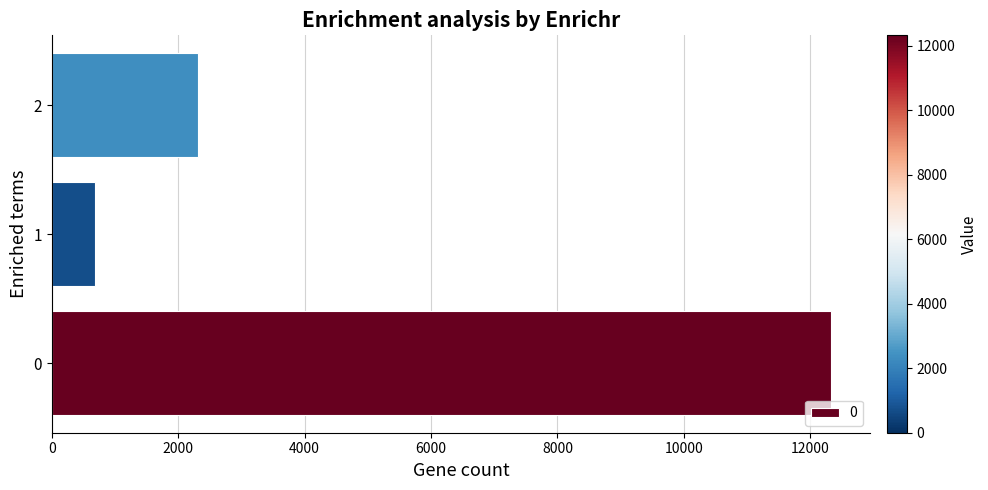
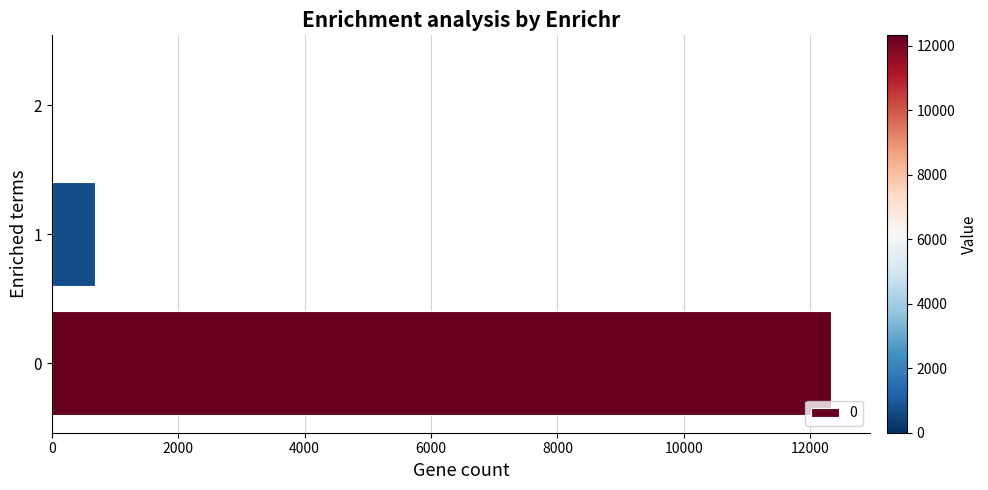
2: 2300 -> 0
